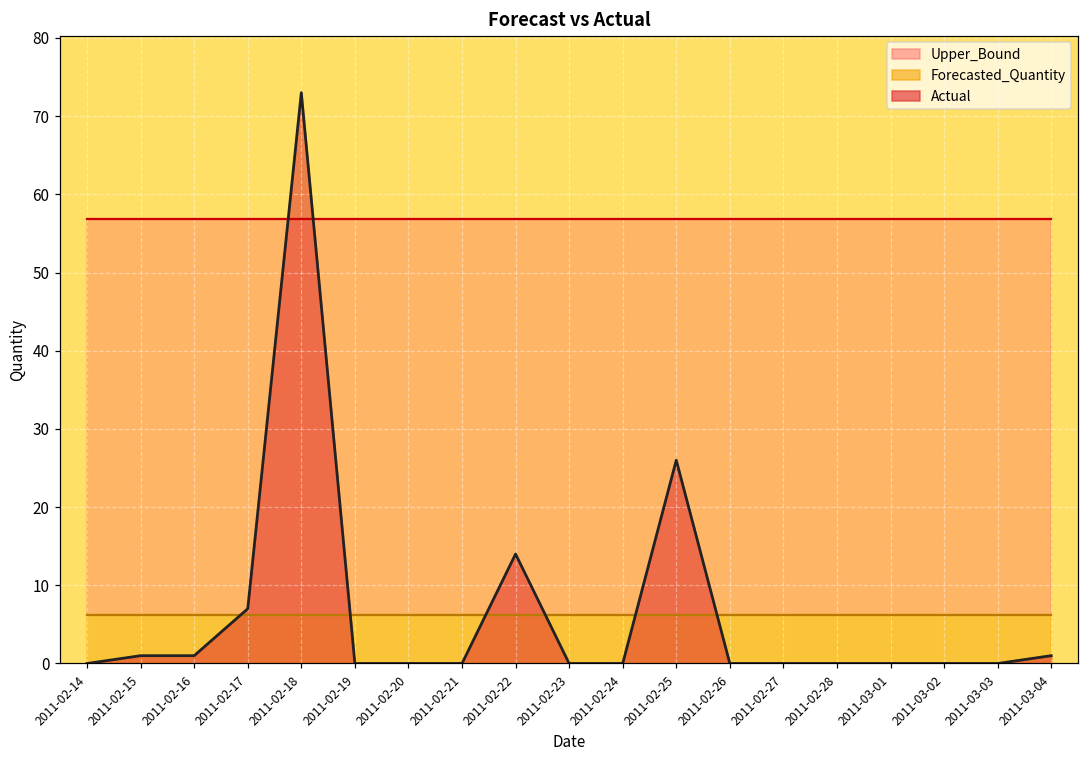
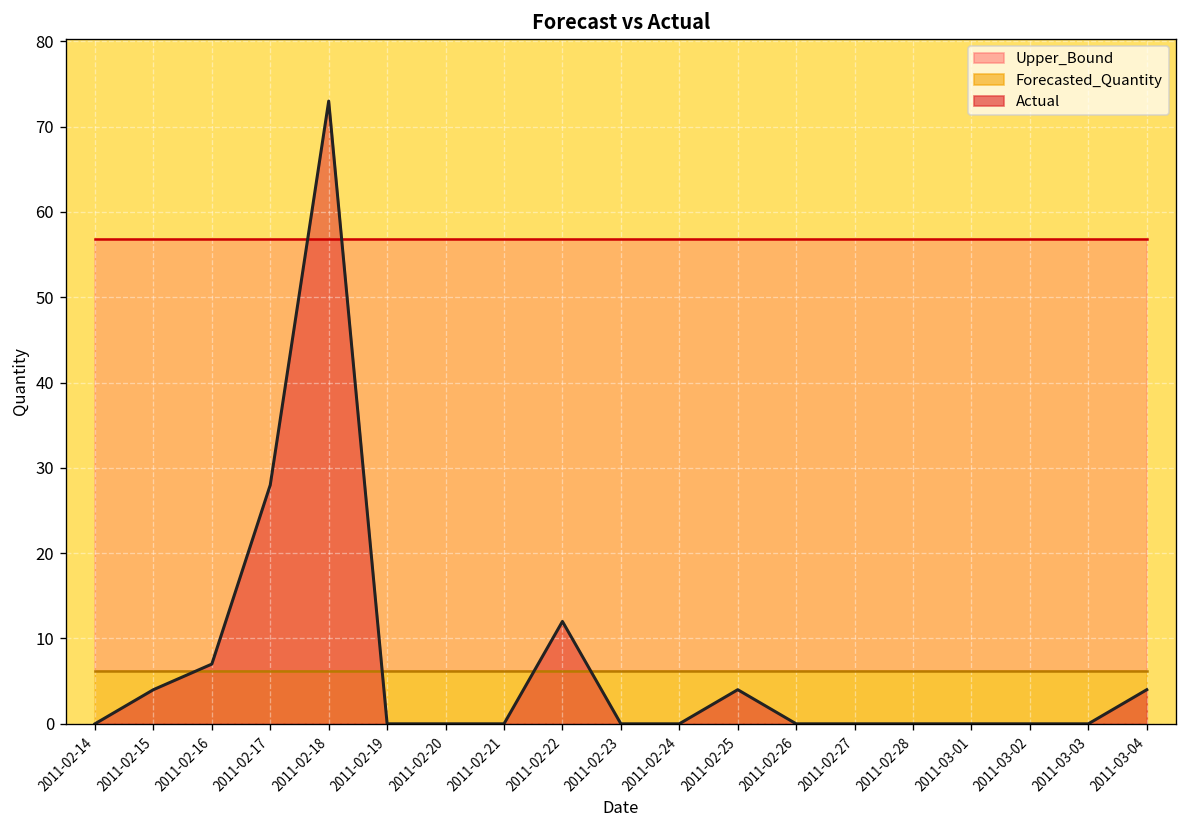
Actual, 2011-02-15: 1 -> 4
Actual, 2011-02-16: 1 -> 7
Actual, 2011-02-17: 7 -> 28
Actual, 2011-02-22: 14 -> 12
Actual, 2011-02-25: 26 -> 4
Actual, 2011-03-04: 1 -> 4
